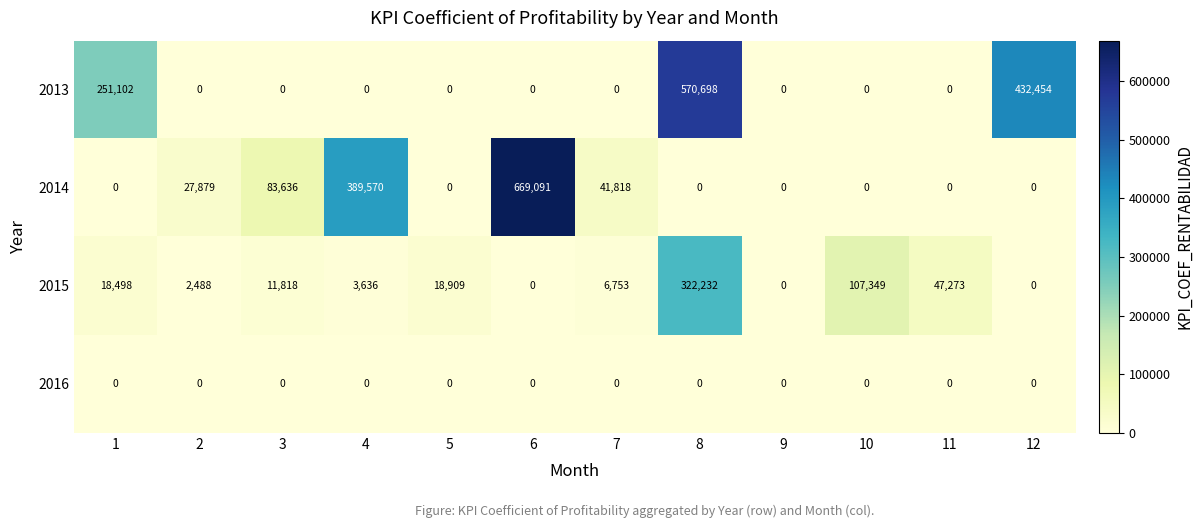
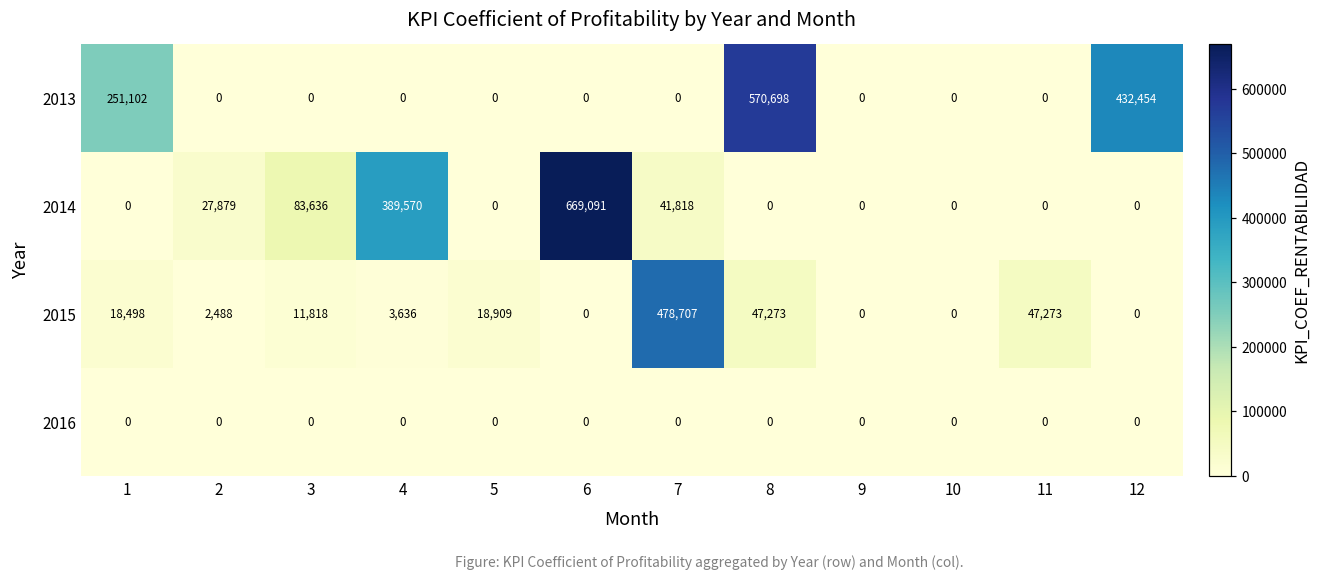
2015, 7: 6,753 -> 478,707
2015, 8: 322,232 -> 47,273
2015, 10: 107,349 -> 0
